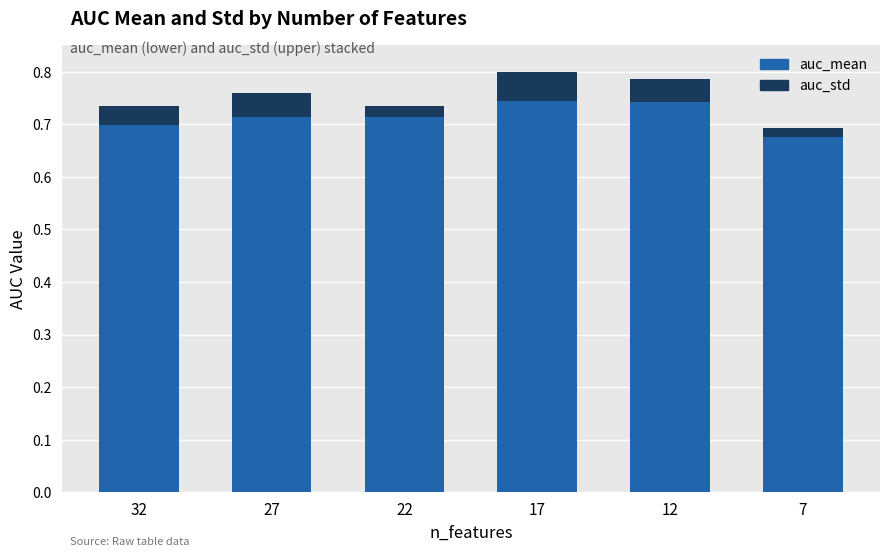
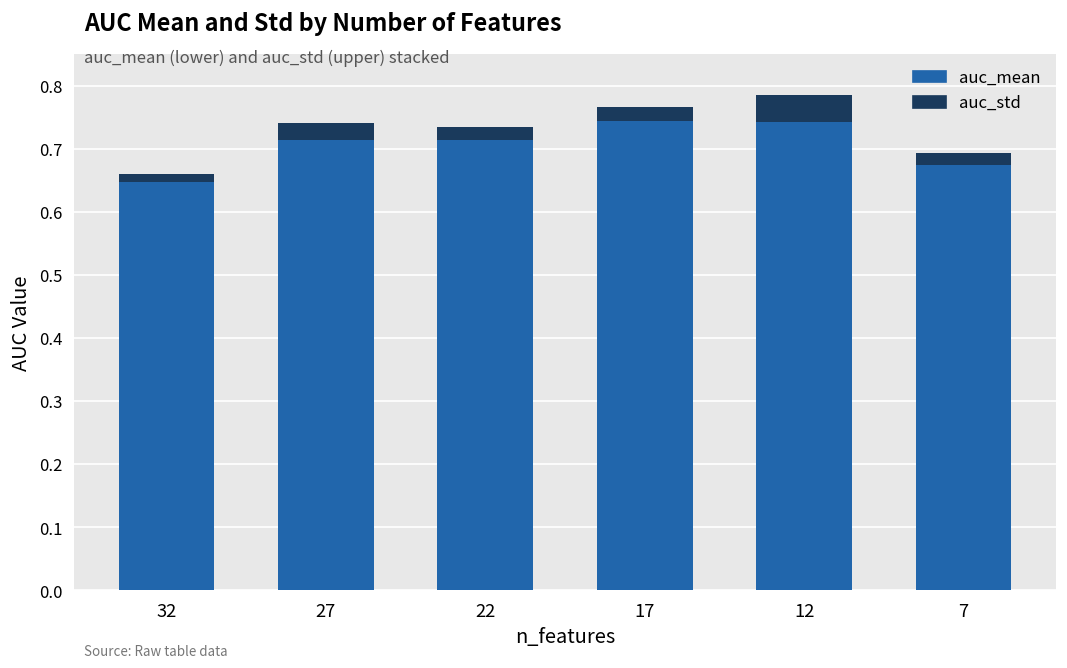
auc_mean, 32: 0.70 -> 0.65
auc_std, 32: 0.04 -> 0.01
auc_std, 27: 0.05 -> 0.03
auc_std, 17: 0.05 -> 0.02
